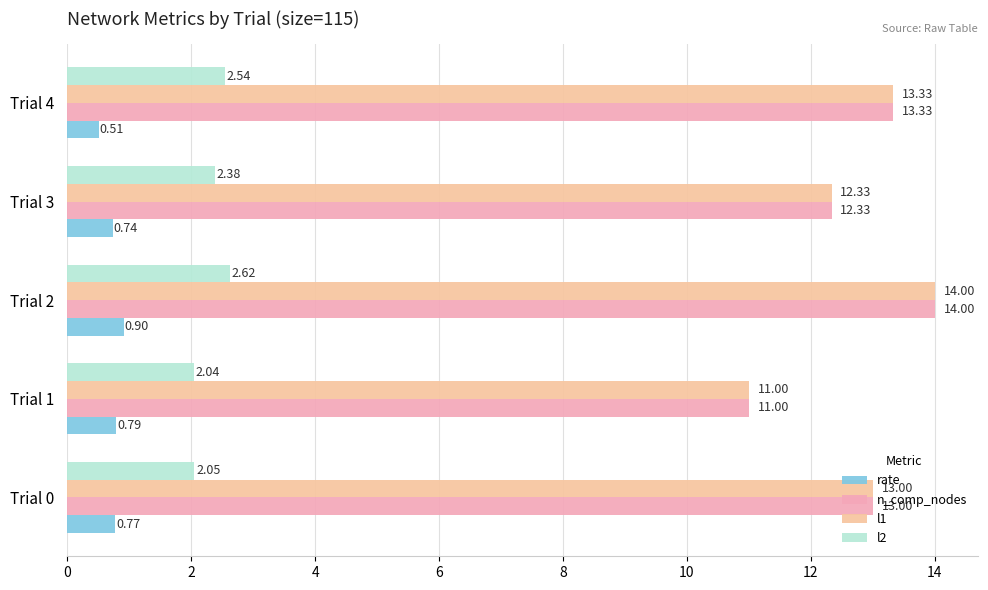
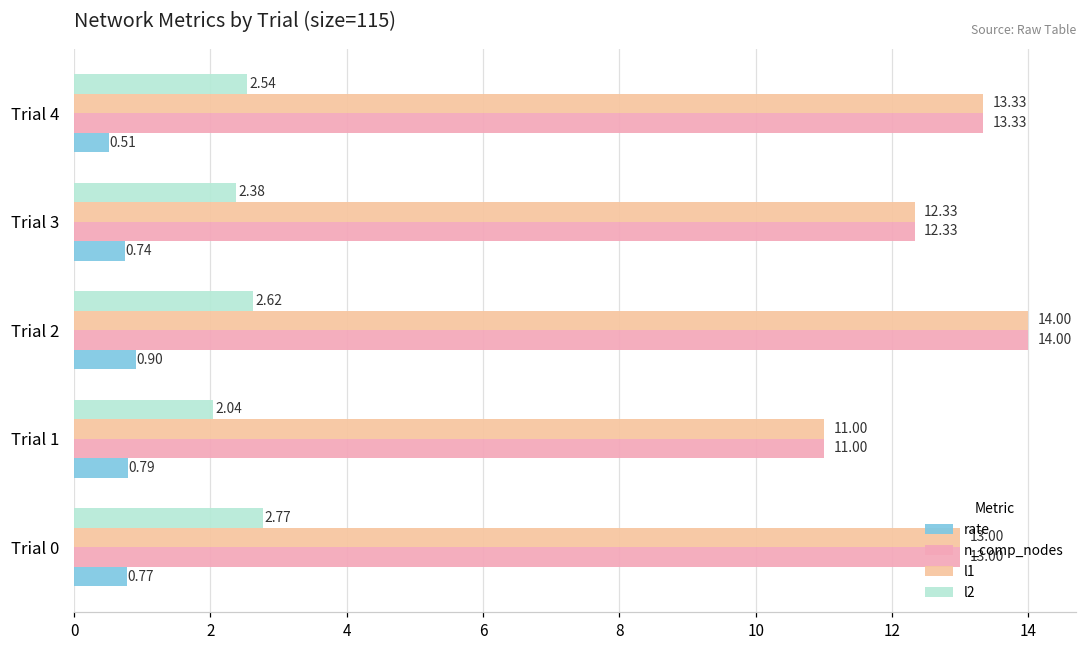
l2, Trial 0: 2.05 -> 2.77
